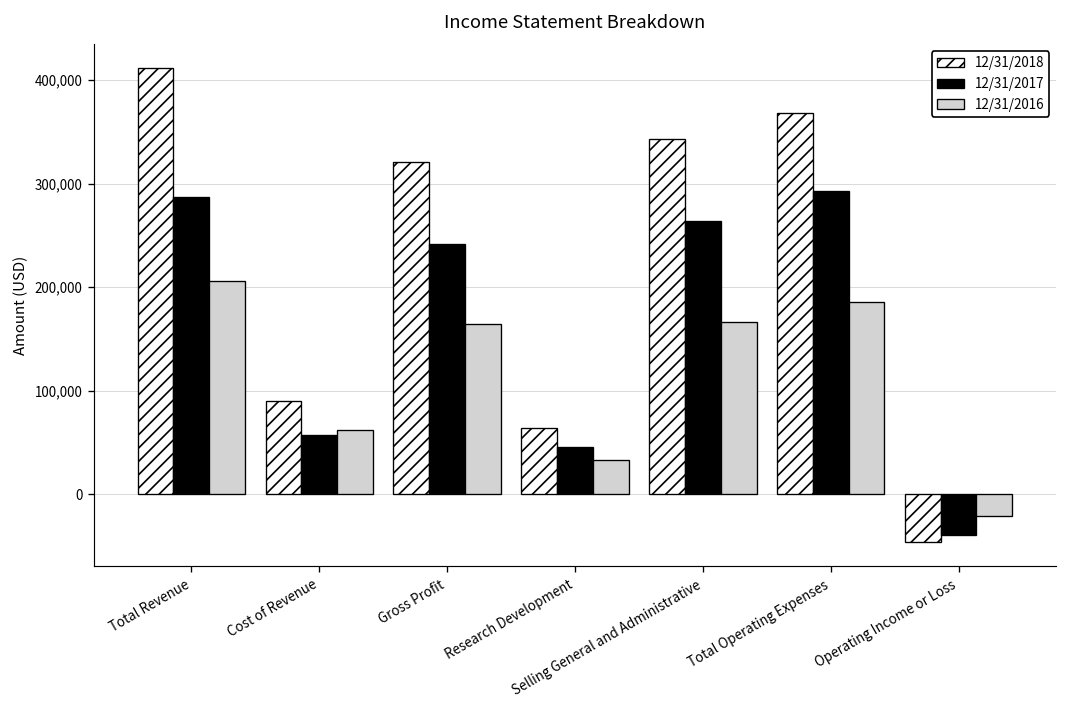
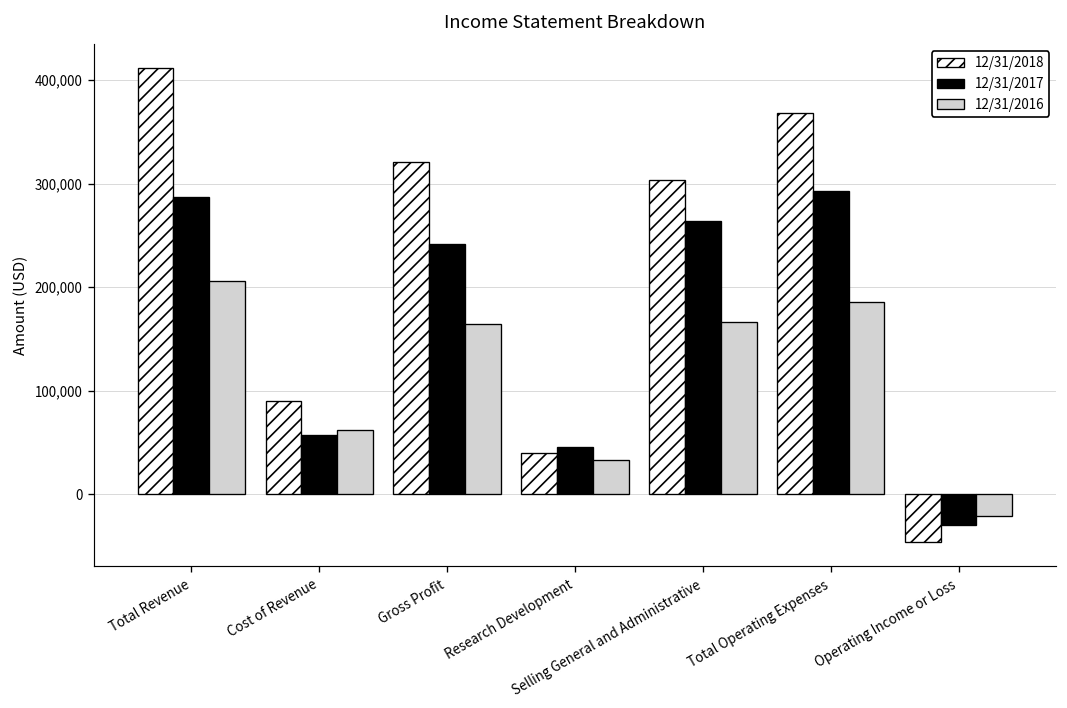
12/31/2018, Research Development: 60,000 -> 40,000
12/31/2018, Selling General and Administrative: 340,000 -> 300,000
12/31/2017, Operating Income or Loss: -40,000 -> -30,000
